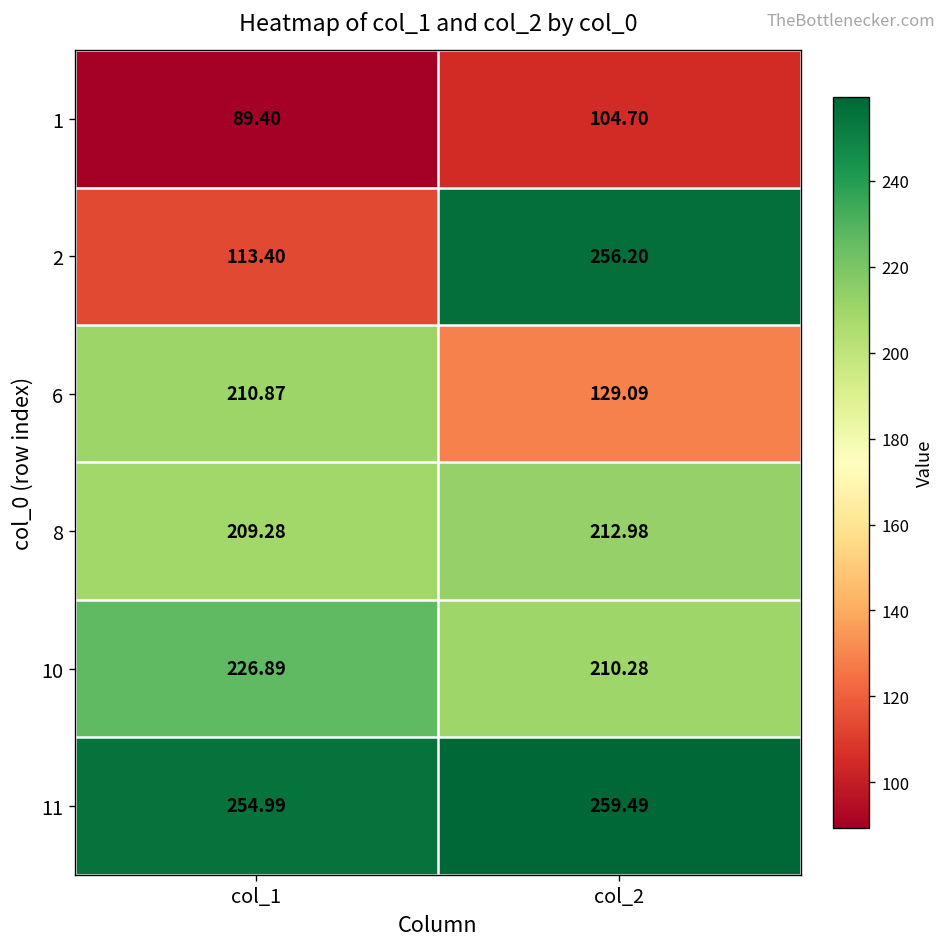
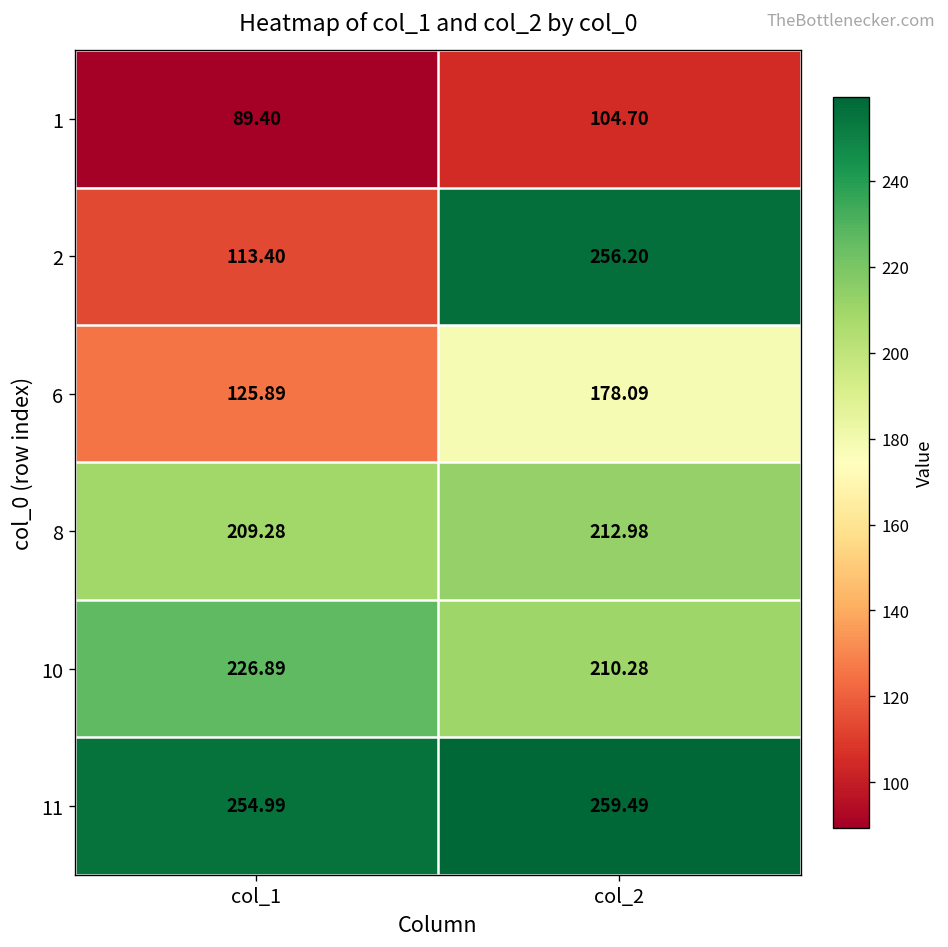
6, col_1: 210.87 -> 125.89
6, col_2: 129.09 -> 178.09
